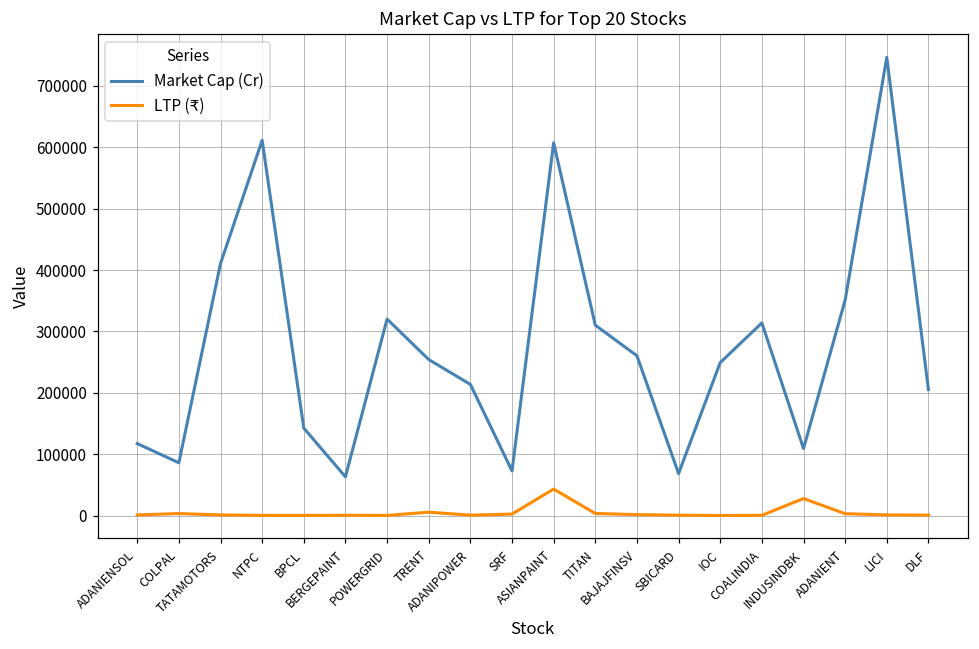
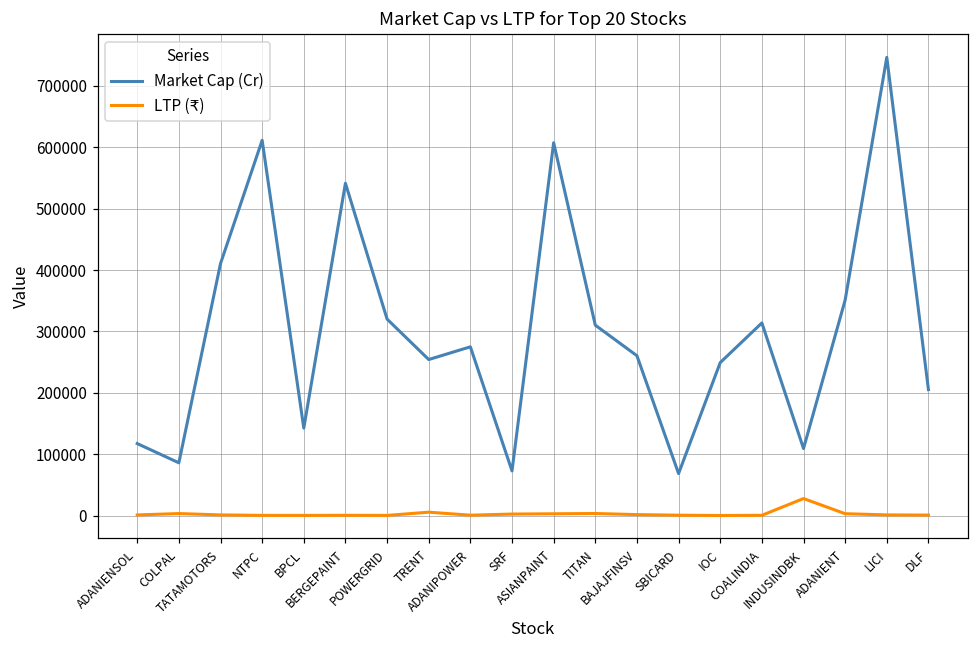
Market Cap (Cr), BERGEPAINT: 60000 -> 540000
Market Cap (Cr), ADANIPOWER: 210000 -> 280000
LTP (₹), ASIANPAINT: 40000 -> 0
